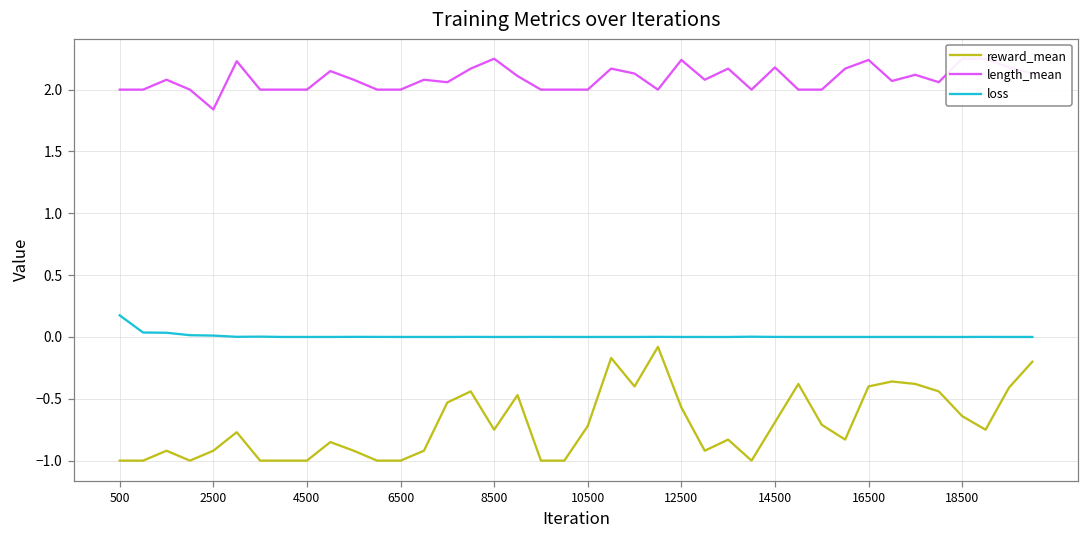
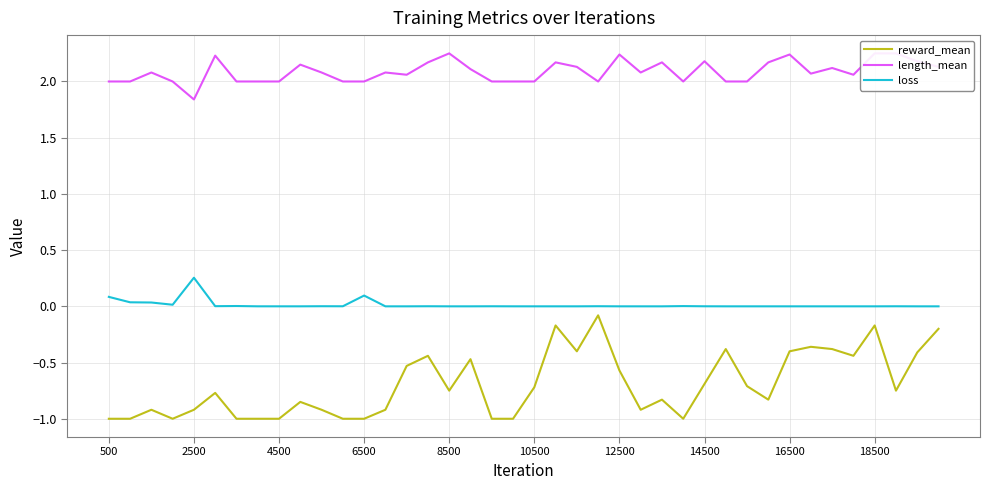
loss, 500: 0.17 -> 0.08
loss, 2500: 0.01 -> 0.25
loss, 6500: 0.00 -> 0.10
reward_mean, 18500: -0.64 -> -0.17
